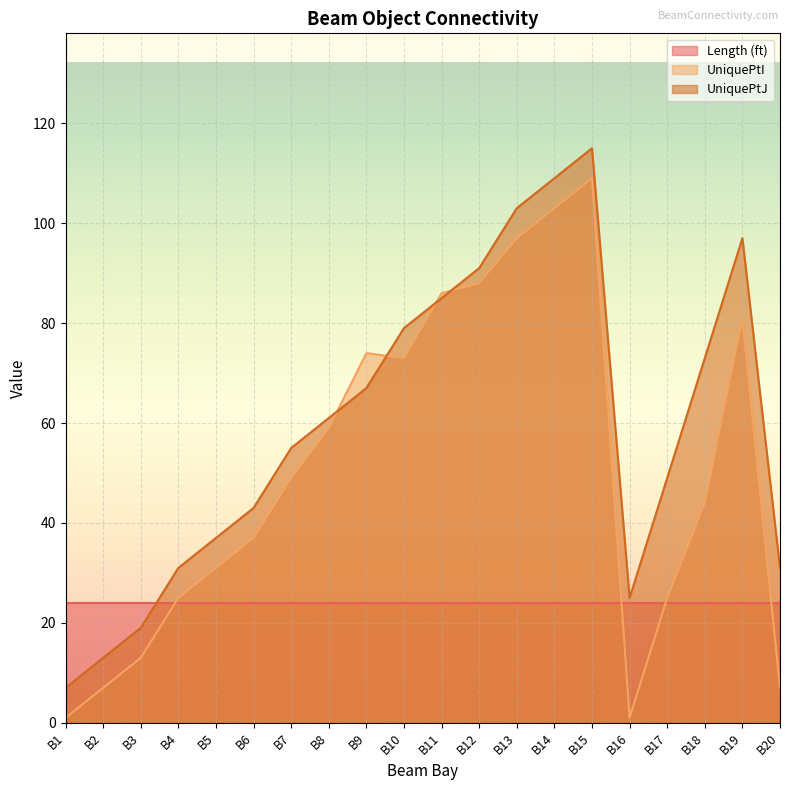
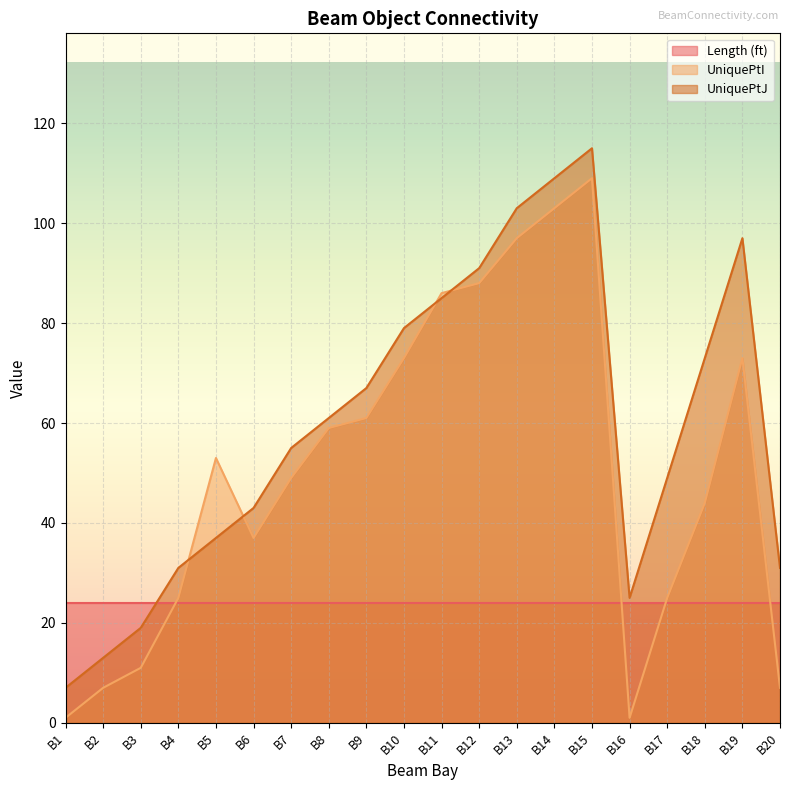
UniquePtI, B3: 13 -> 11
UniquePtI, B5: 31 -> 53
UniquePtI, B9: 74 -> 61
UniquePtI, B19: 81 -> 73
